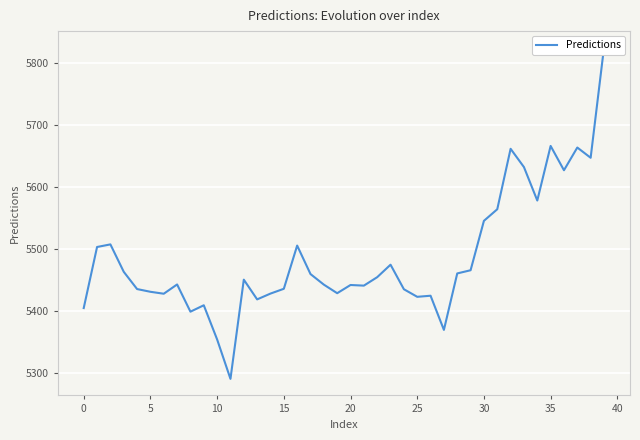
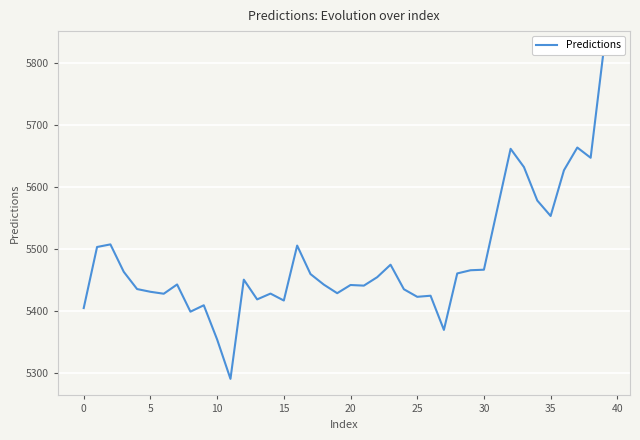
15: 5440 -> 5420
30: 5550 -> 5470
35: 5670 -> 5550
